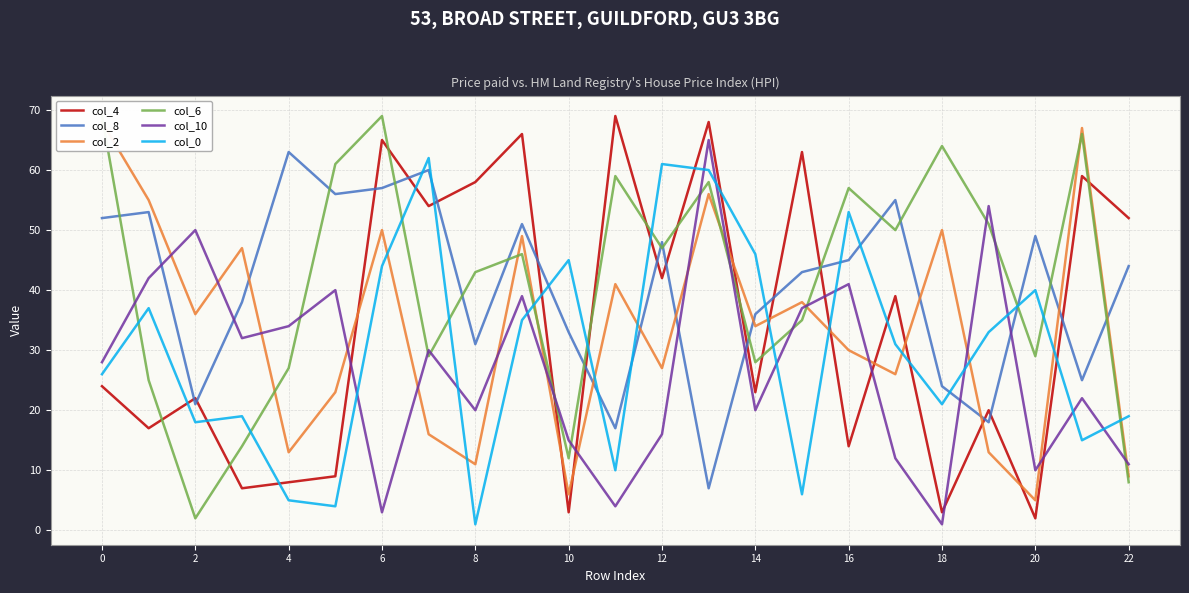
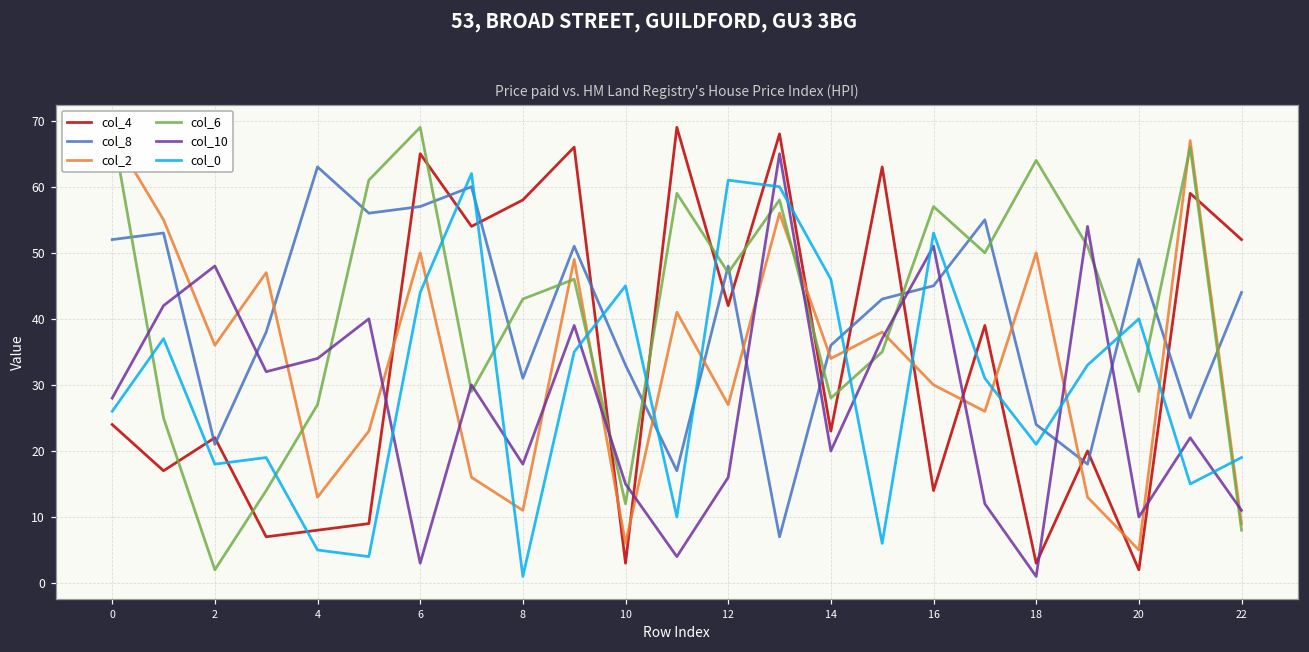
col_10, 2: 50 -> 48
col_10, 8: 20 -> 18
col_10, 16: 41 -> 51
